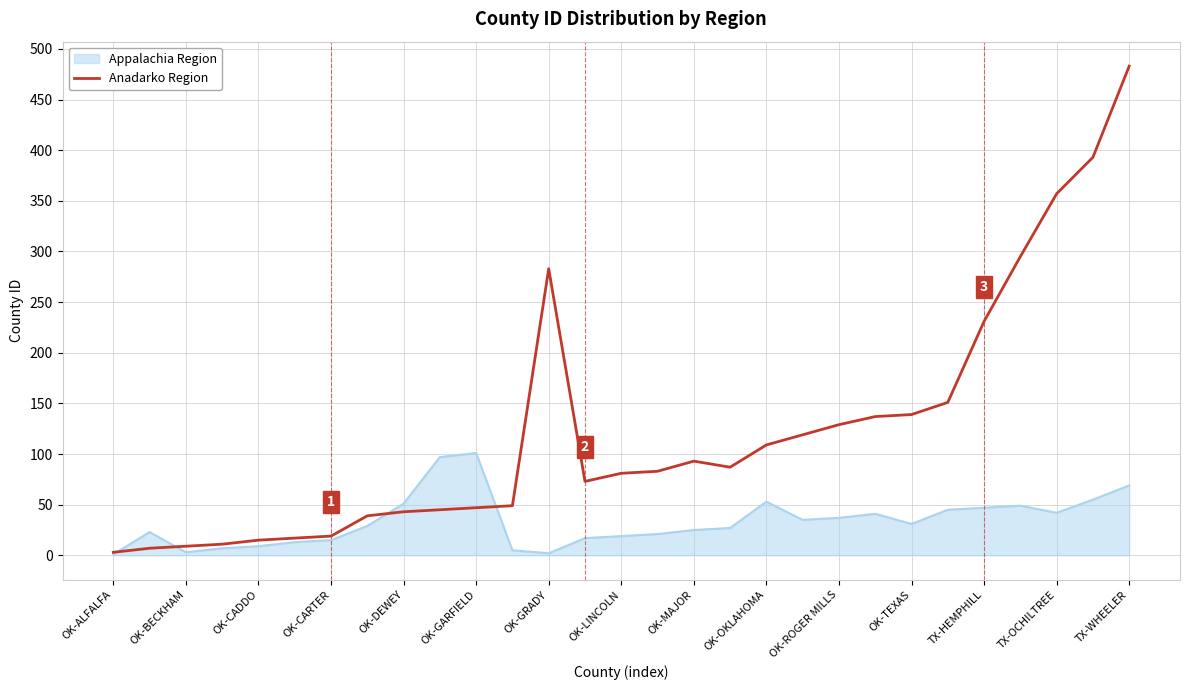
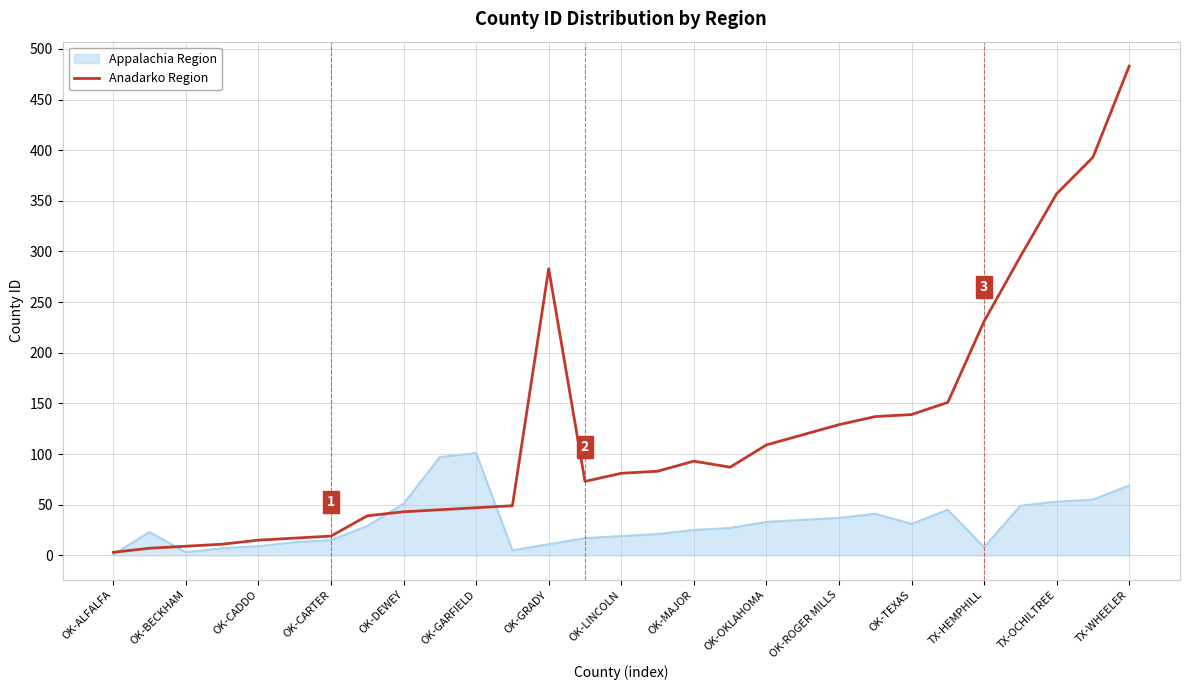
Appalachia Region, OK-GRADY: 2 -> 11
Appalachia Region, OK-OKLAHOMA: 53 -> 33
Appalachia Region, TX-HEMPHILL: 47 -> 8
Appalachia Region, TX-OCHILTREE: 42 -> 53
